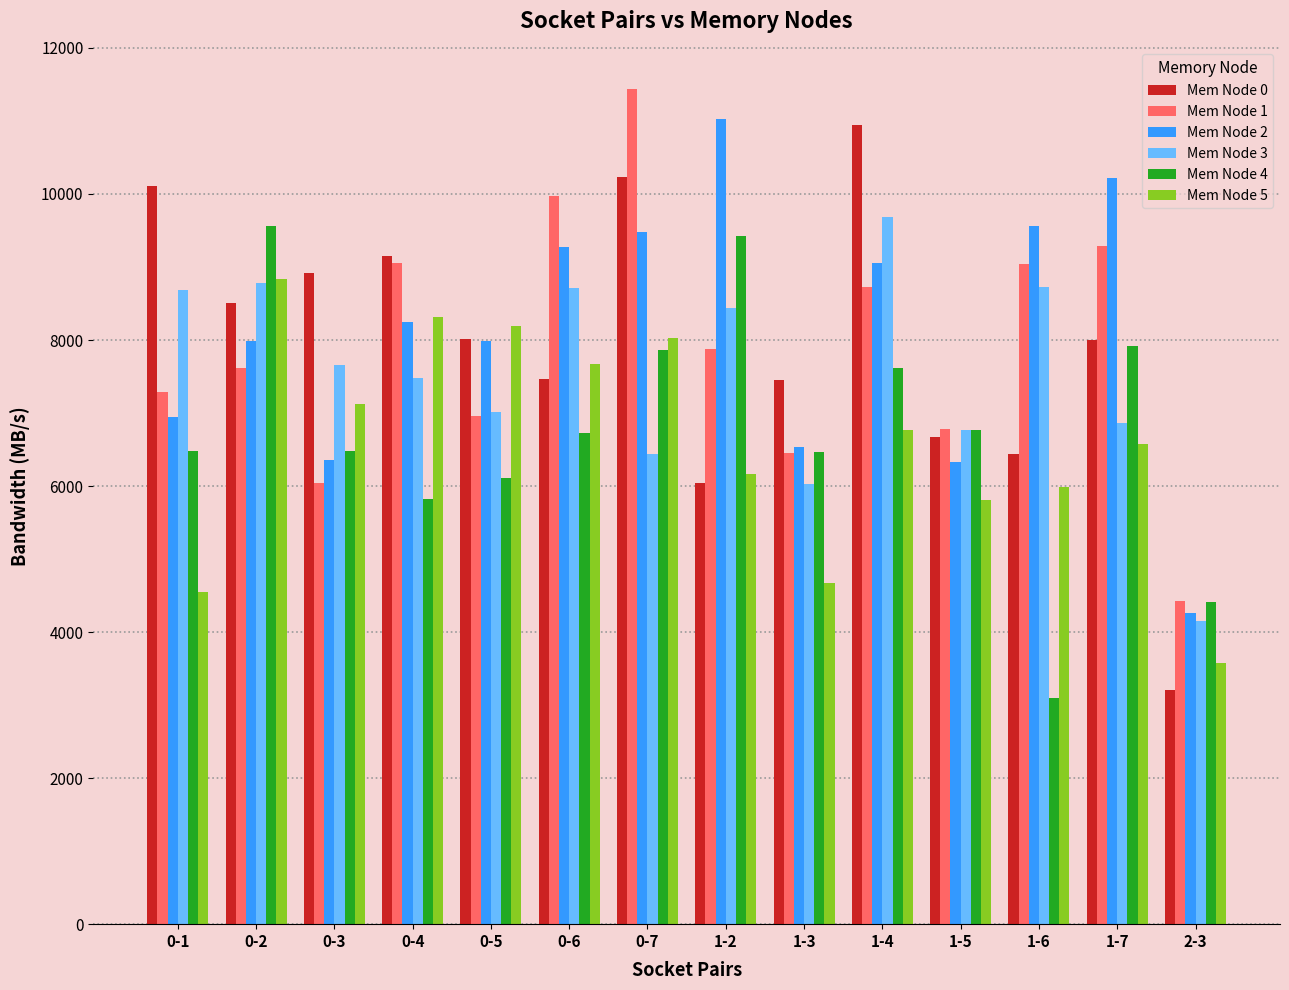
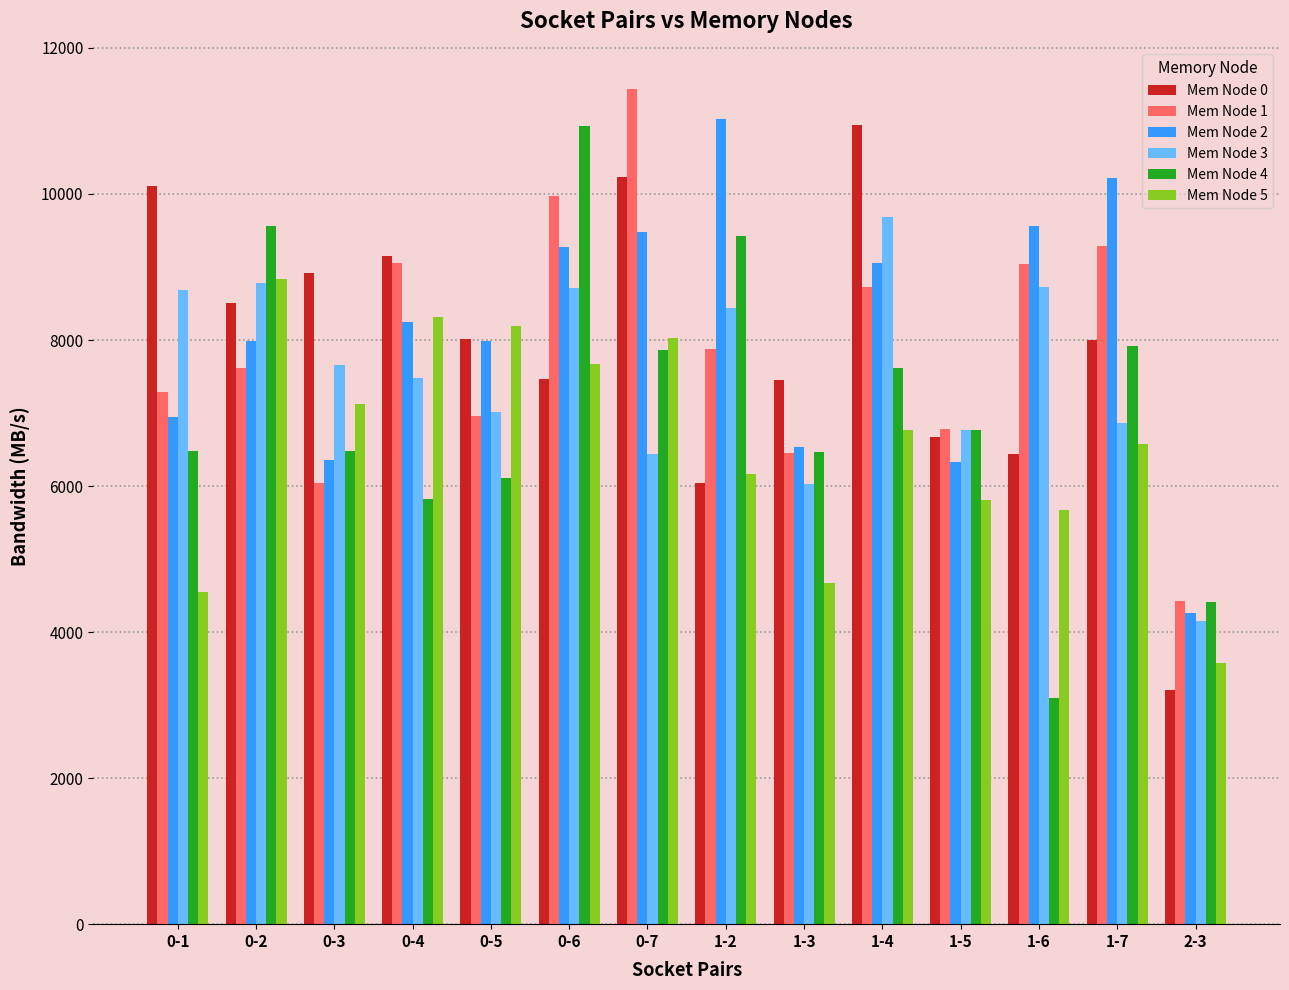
Mem Node 4, 0-6: 6700 -> 10900
Mem Node 5, 1-6: 6000 -> 5700
